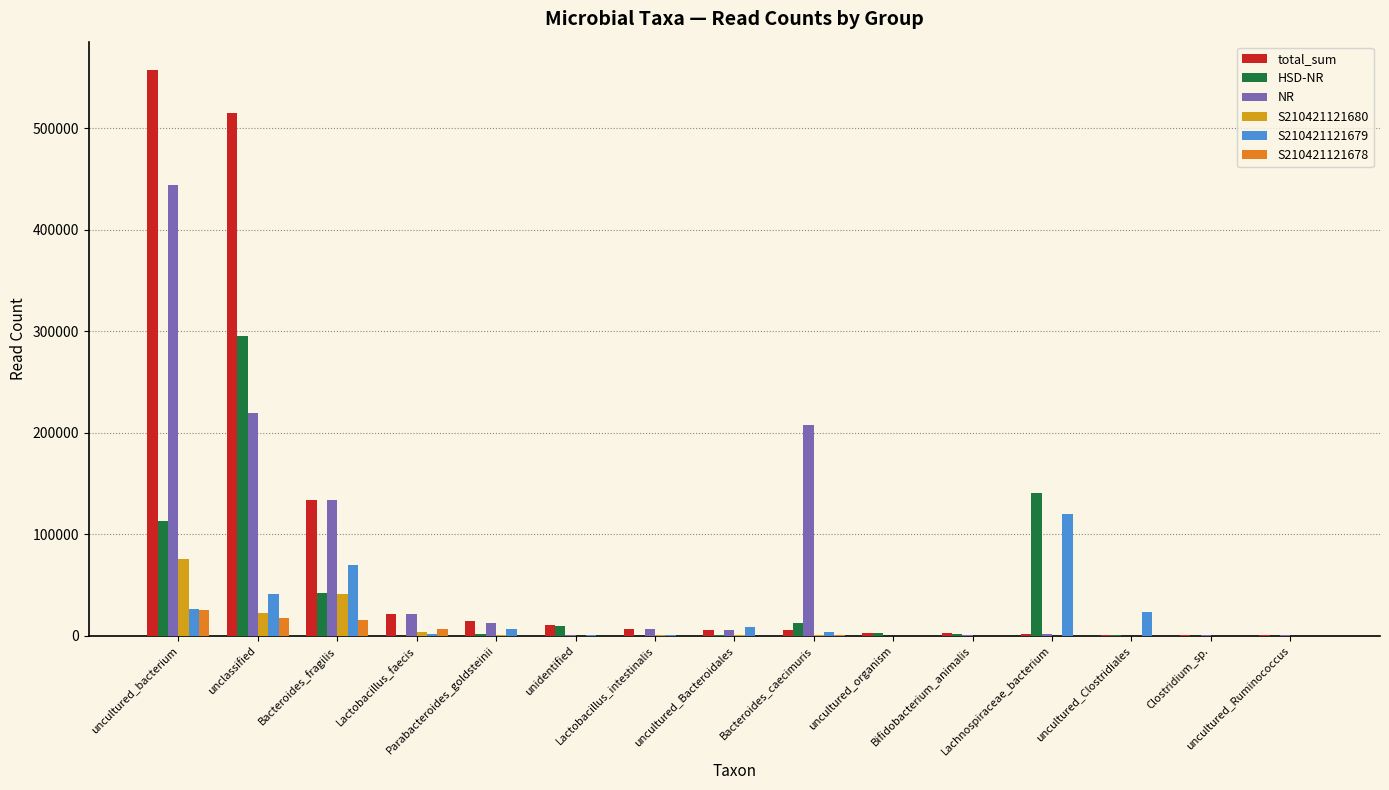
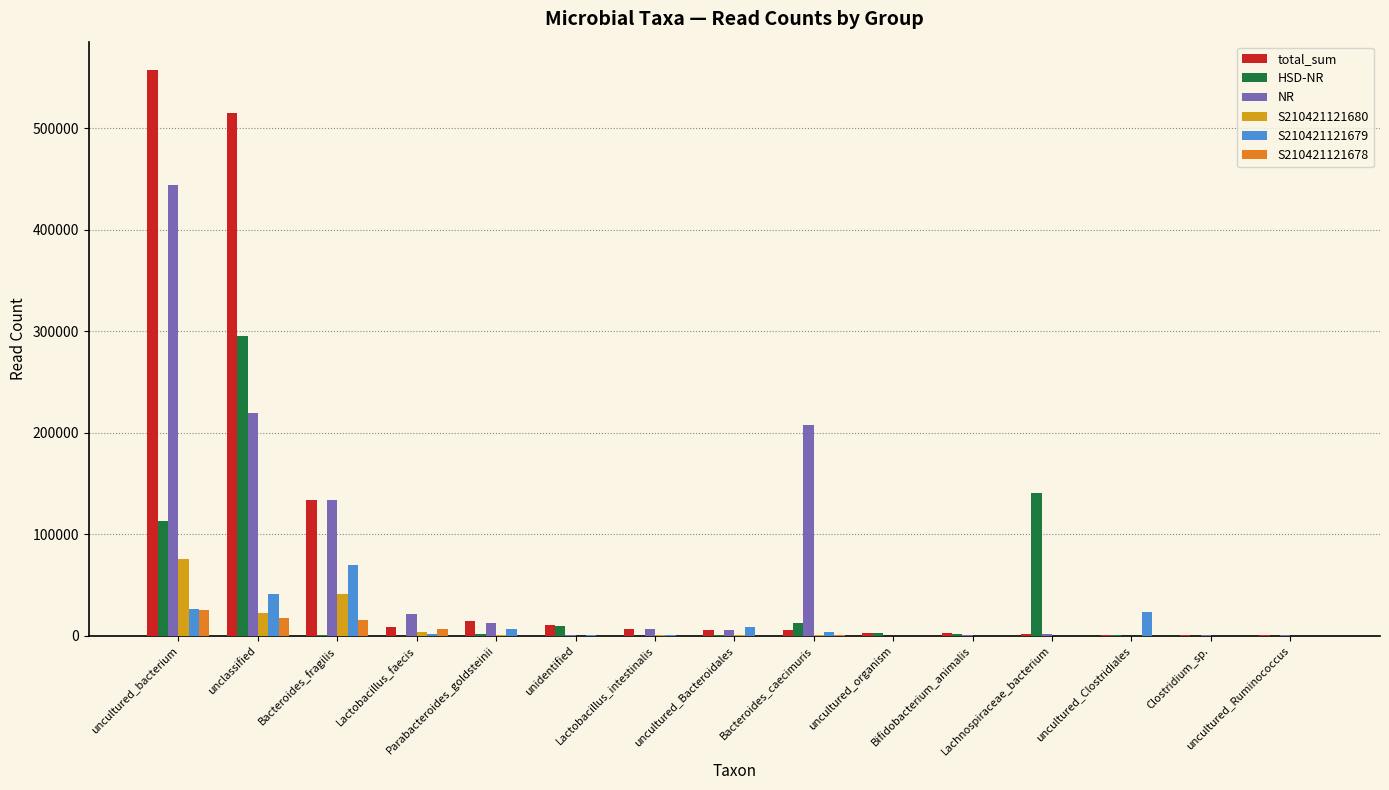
HSD-NR, Bacteroides_fragilis: 42000 -> 0
total_sum, Lactobacillus_faecis: 21000 -> 8000
S210421121679, Lachnospiraceae_bacterium: 120000 -> 0
